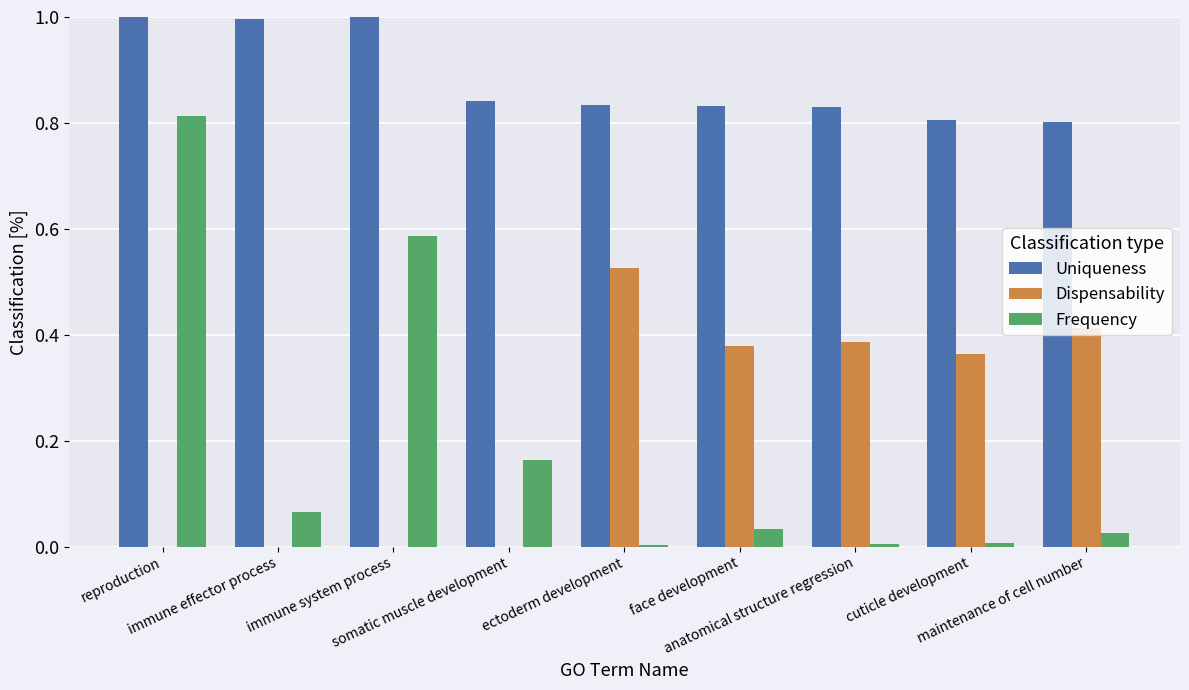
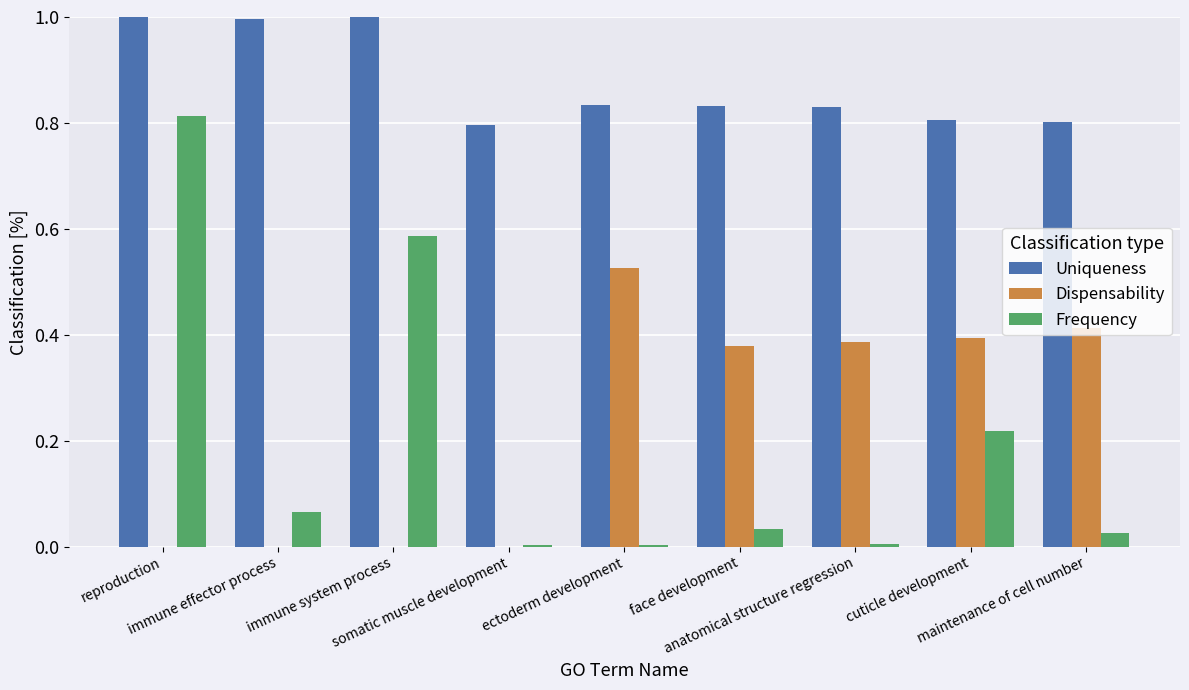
Uniqueness, somatic muscle development: 0.84 -> 0.80
Frequency, somatic muscle development: 0.16 -> 0.00
Dispensability, cuticle development: 0.36 -> 0.39
Frequency, cuticle development: 0.01 -> 0.22
